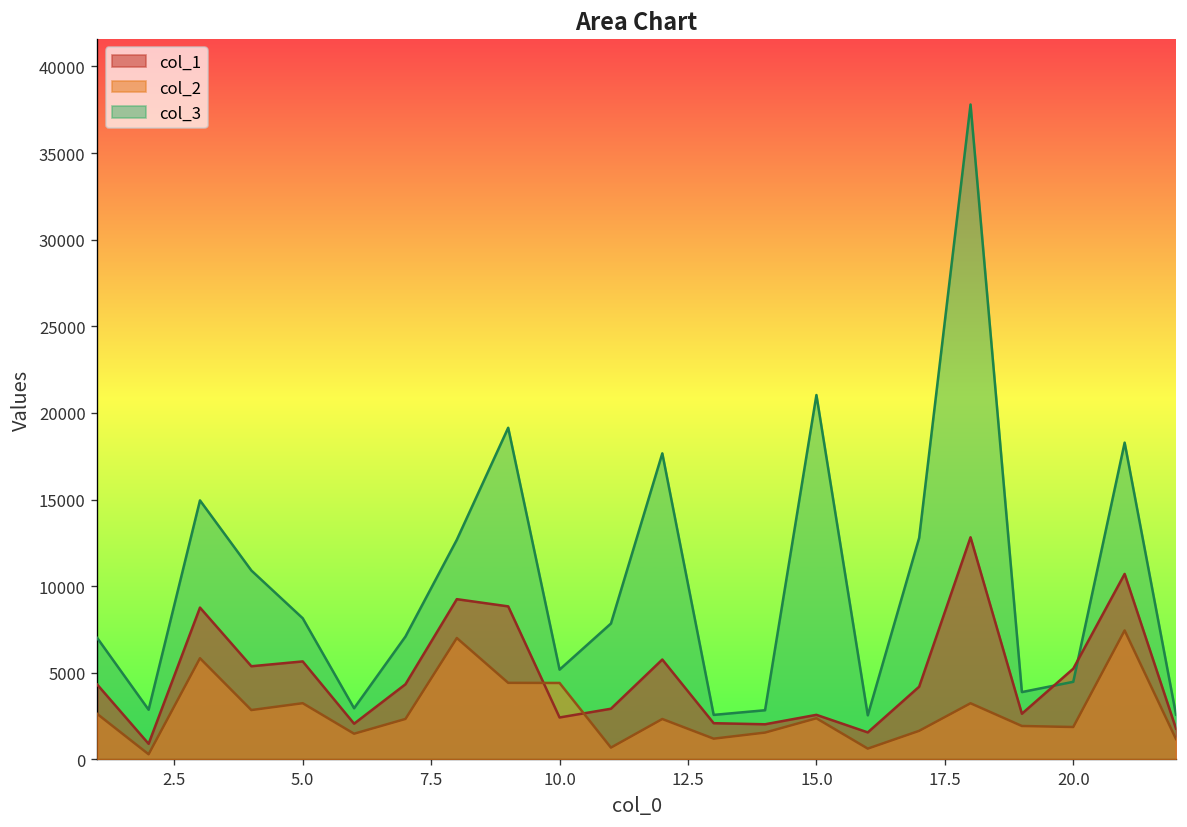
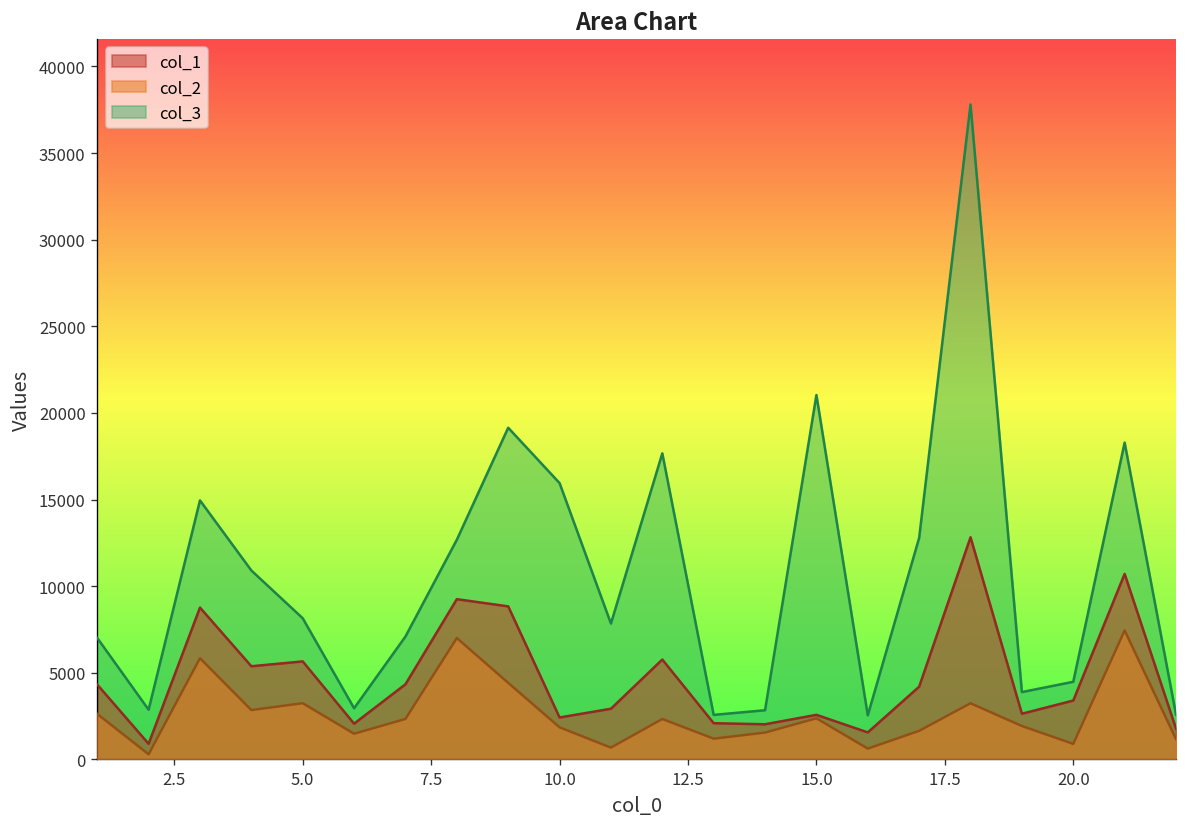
col_2, 10.0: 4400 -> 1900
col_3, 10.0: 5200 -> 16000
col_1, 20.0: 5200 -> 3400
col_2, 20.0: 1900 -> 900
